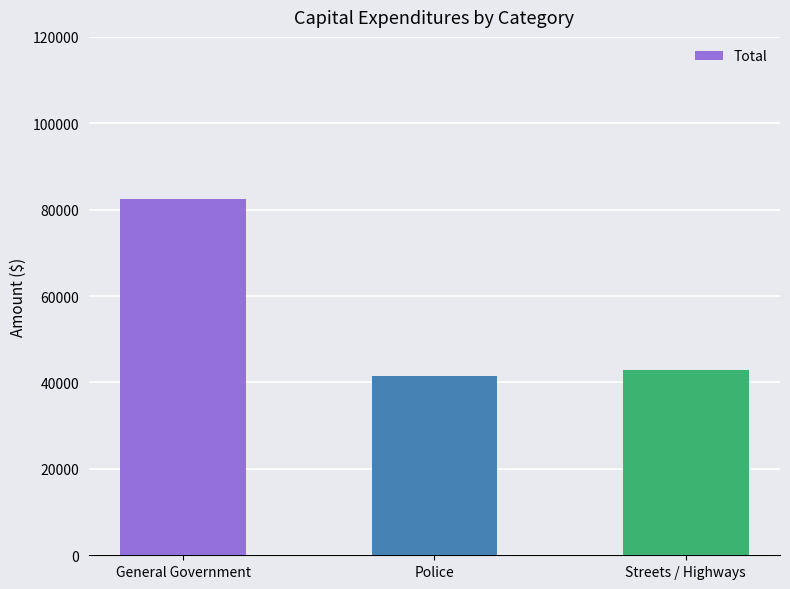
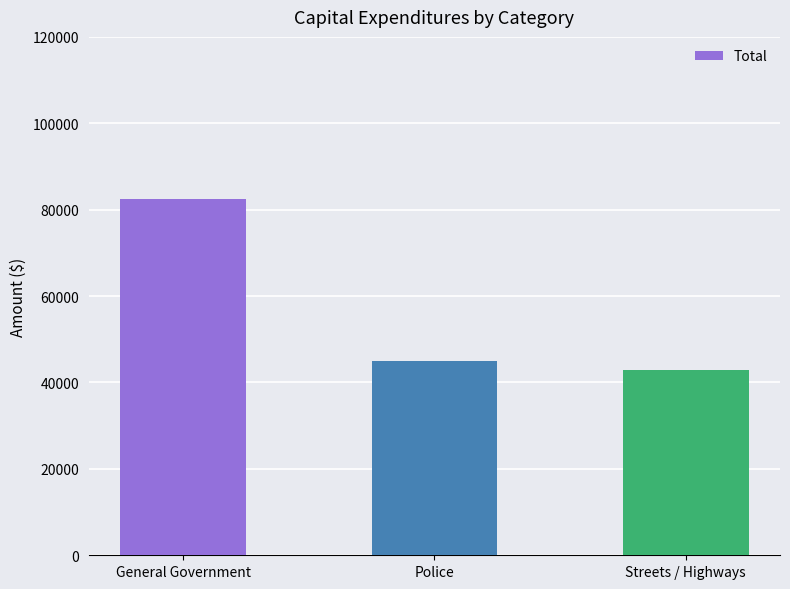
Police: 41000 -> 45000
